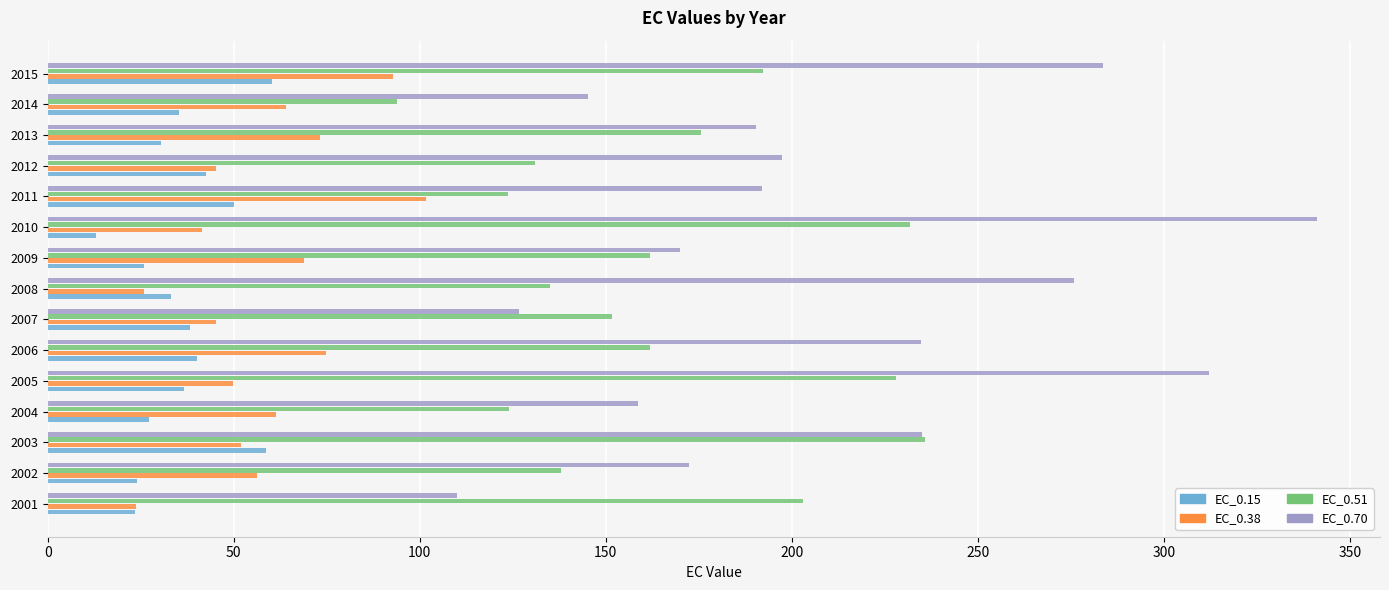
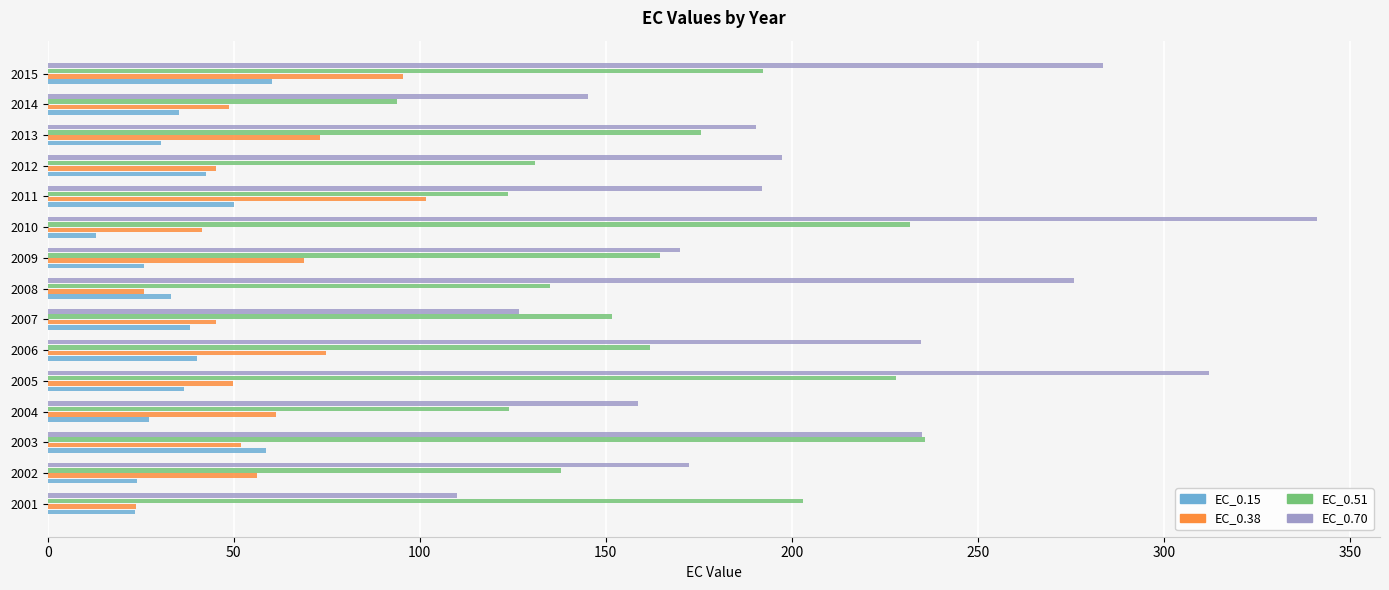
EC_0.38, 2015: 93 -> 96
EC_0.38, 2014: 64 -> 49
EC_0.51, 2009: 162 -> 165
